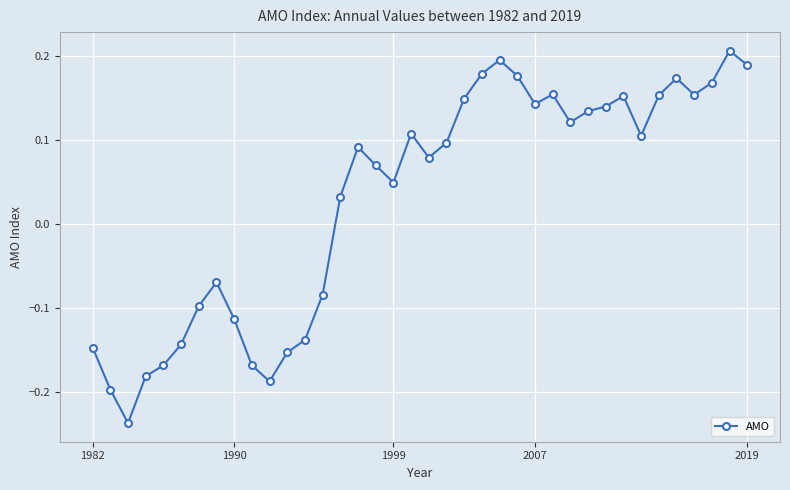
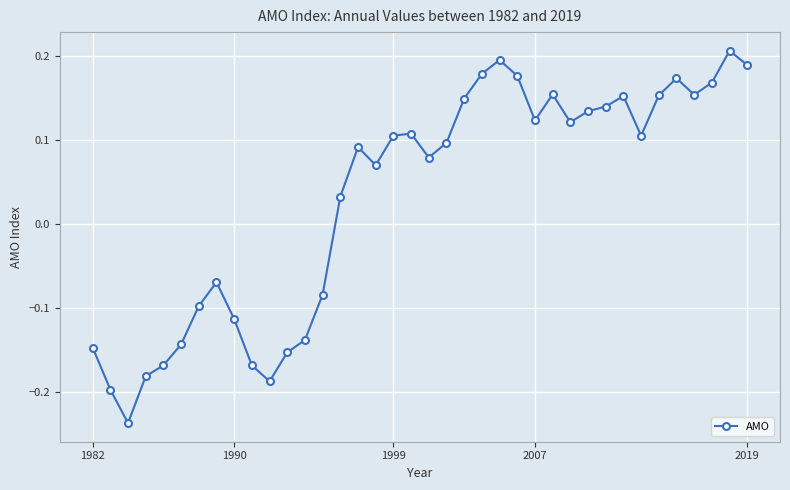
1999: 0.05 -> 0.10
2007: 0.14 -> 0.12
